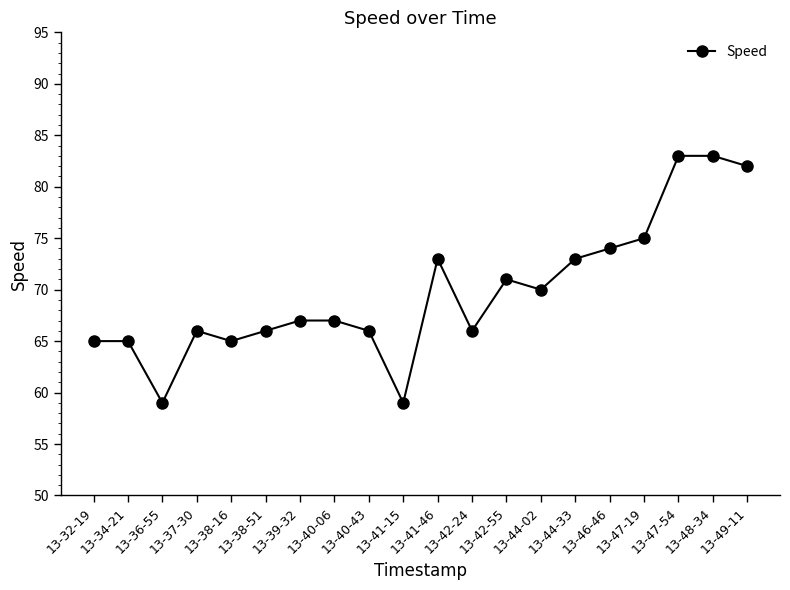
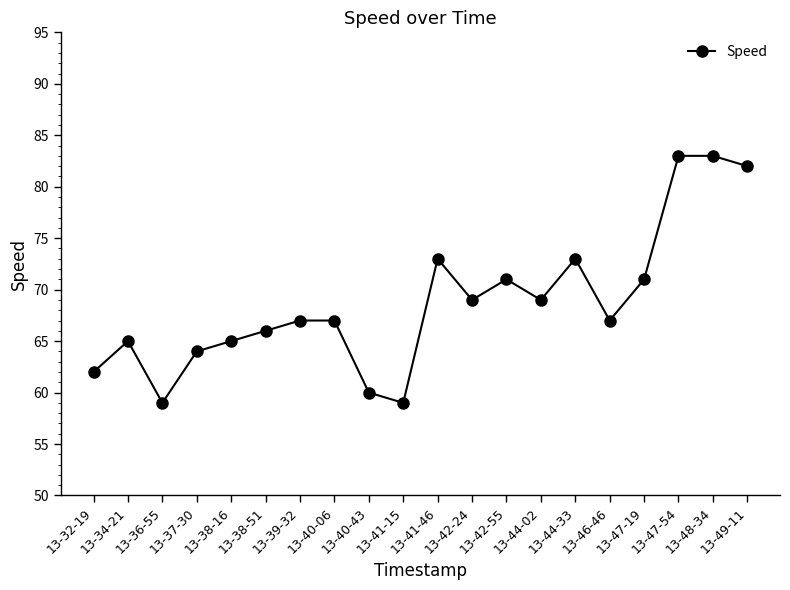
13-32-19: 65 -> 62
13-37-30: 66 -> 64
13-40-43: 66 -> 60
13-42-24: 66 -> 69
13-44-02: 70 -> 69
13-46-46: 74 -> 67
13-47-19: 75 -> 71
